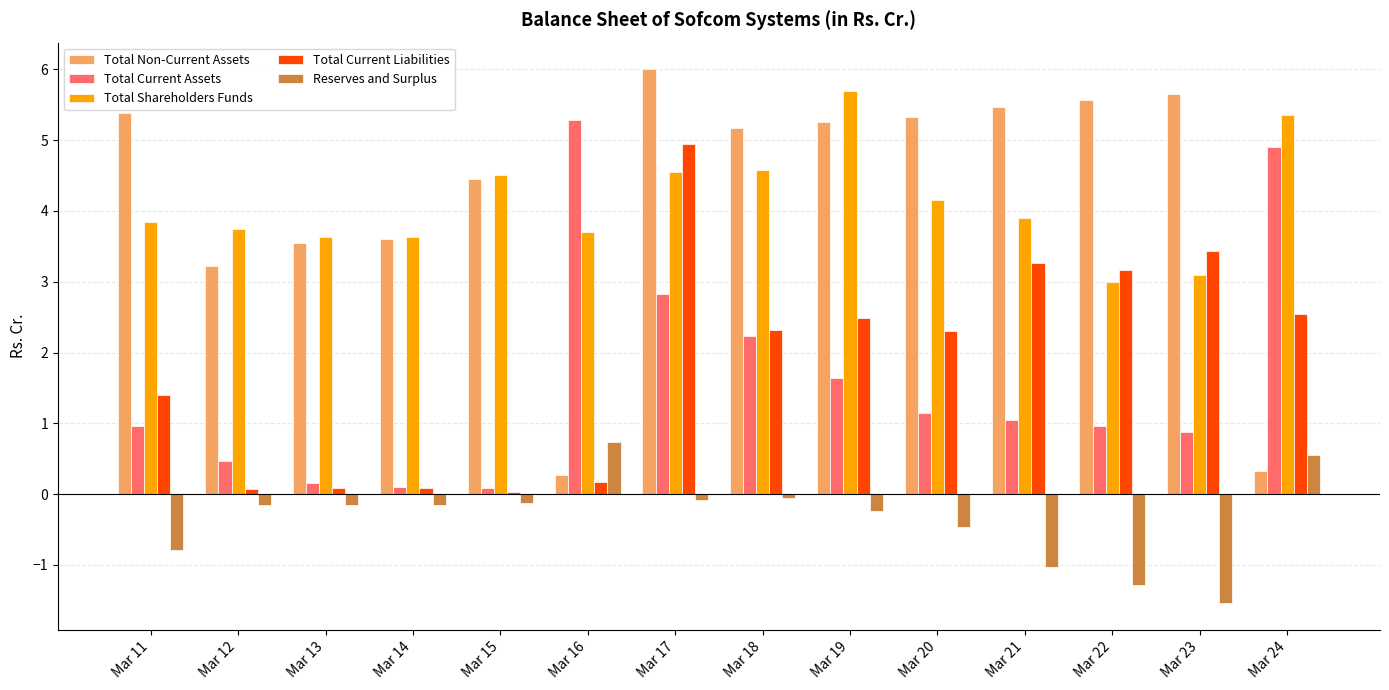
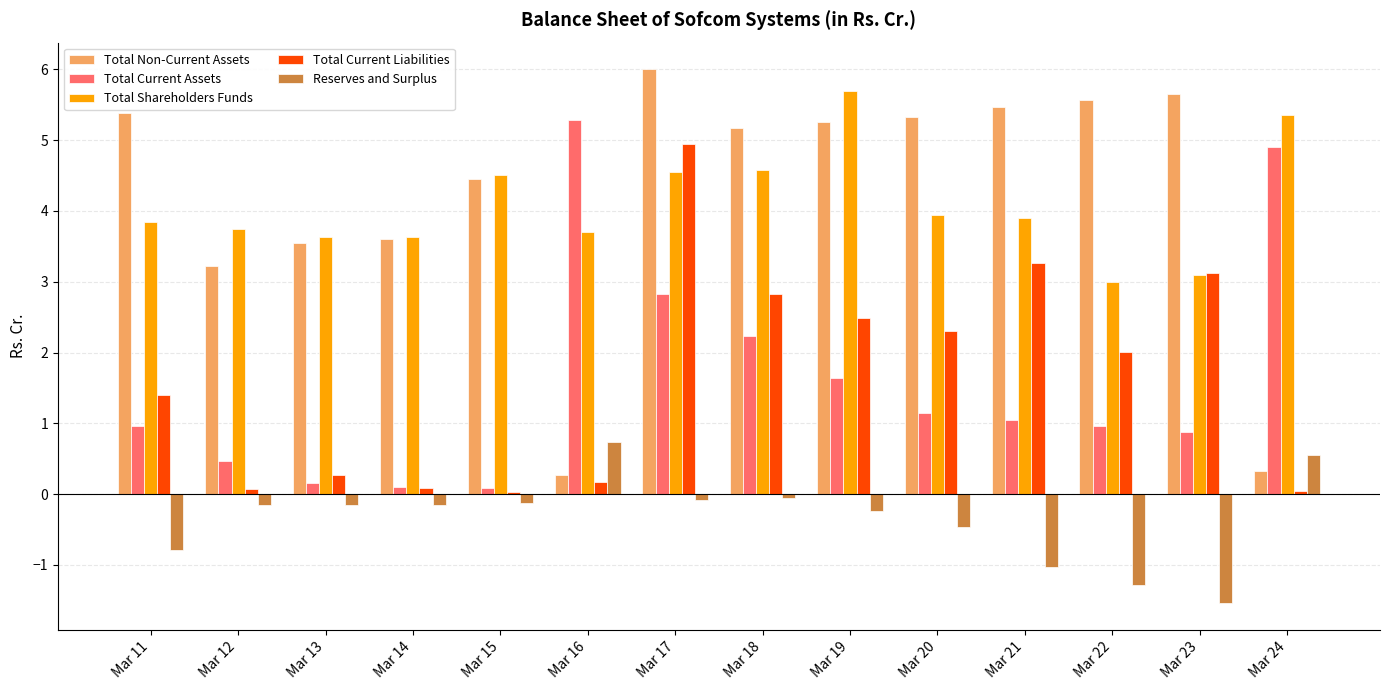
Total Current Liabilities, Mar 13: 0.1 -> 0.3
Total Current Liabilities, Mar 18: 2.3 -> 2.8
Total Shareholders Funds, Mar 20: 4.2 -> 3.9
Total Current Liabilities, Mar 22: 3.2 -> 2.0
Total Current Liabilities, Mar 23: 3.4 -> 3.1
Total Current Liabilities, Mar 24: 2.5 -> 0.0
